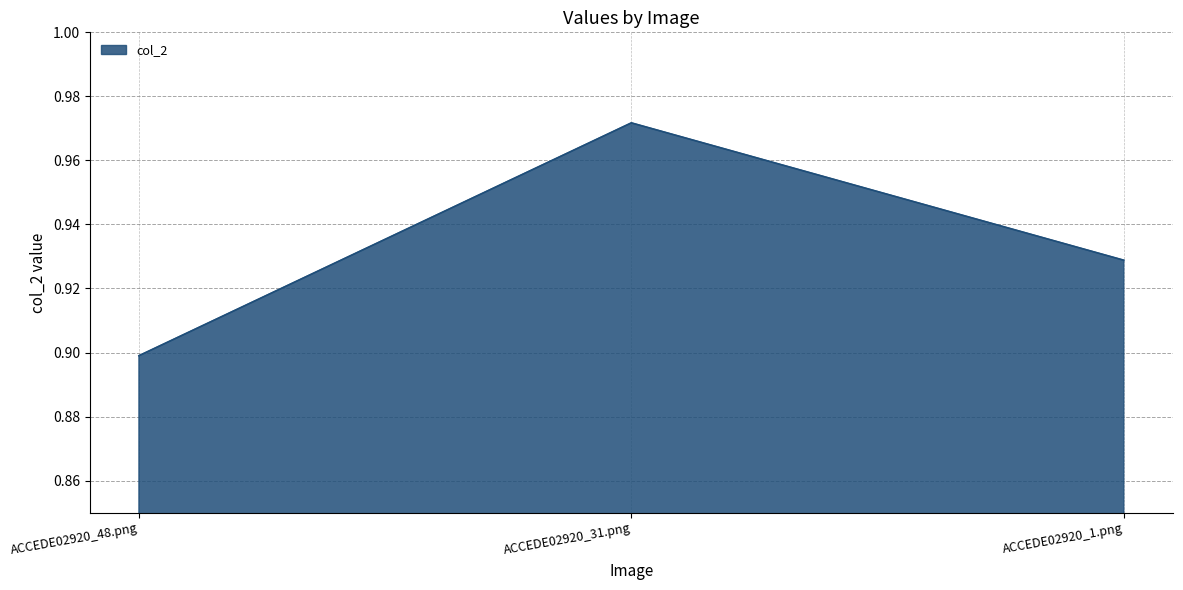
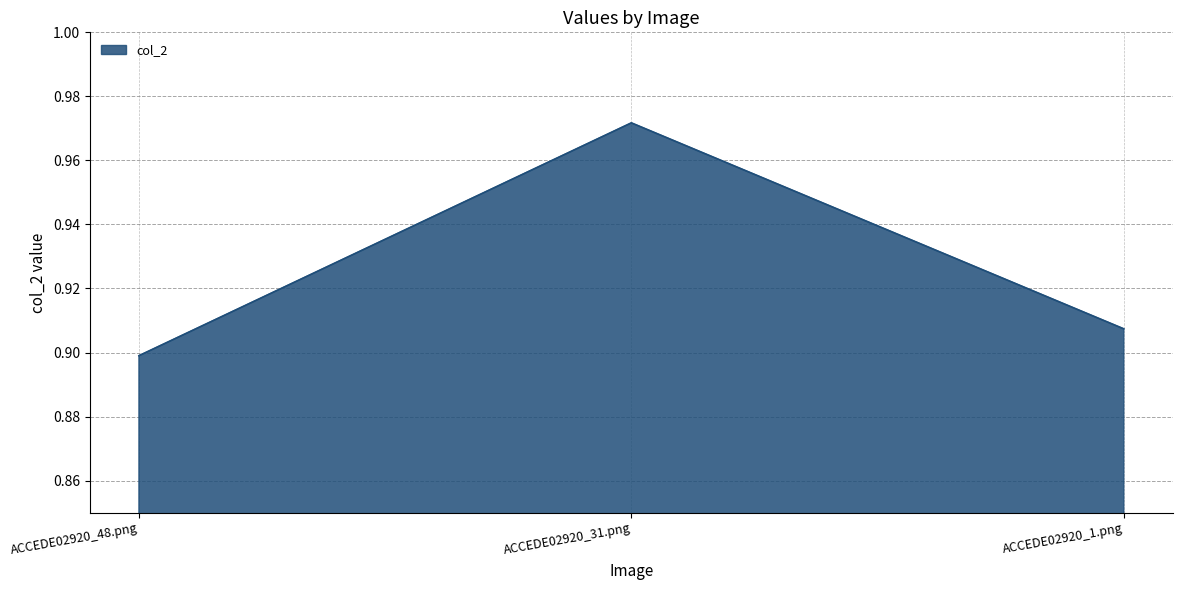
ACCEDE02920_1.png: 0.929 -> 0.907
